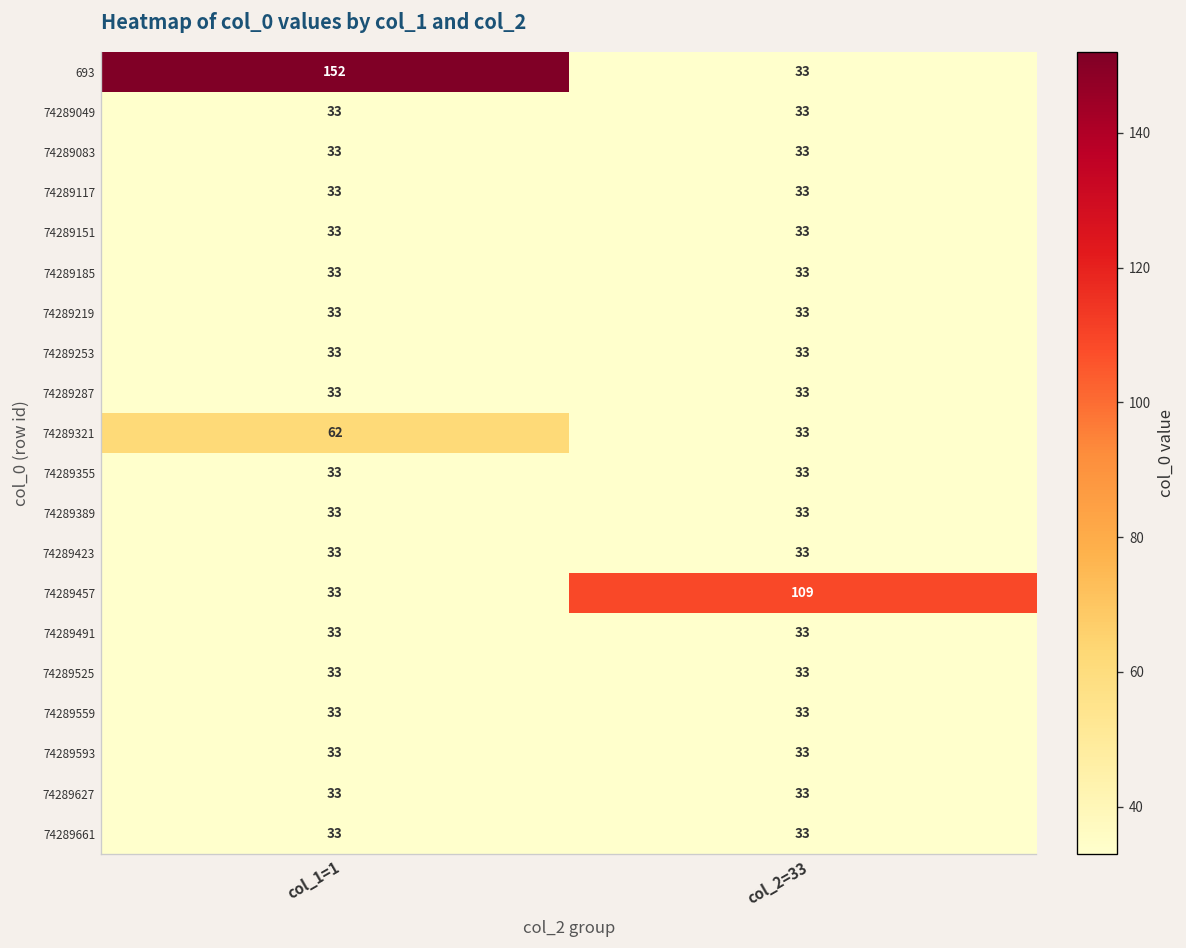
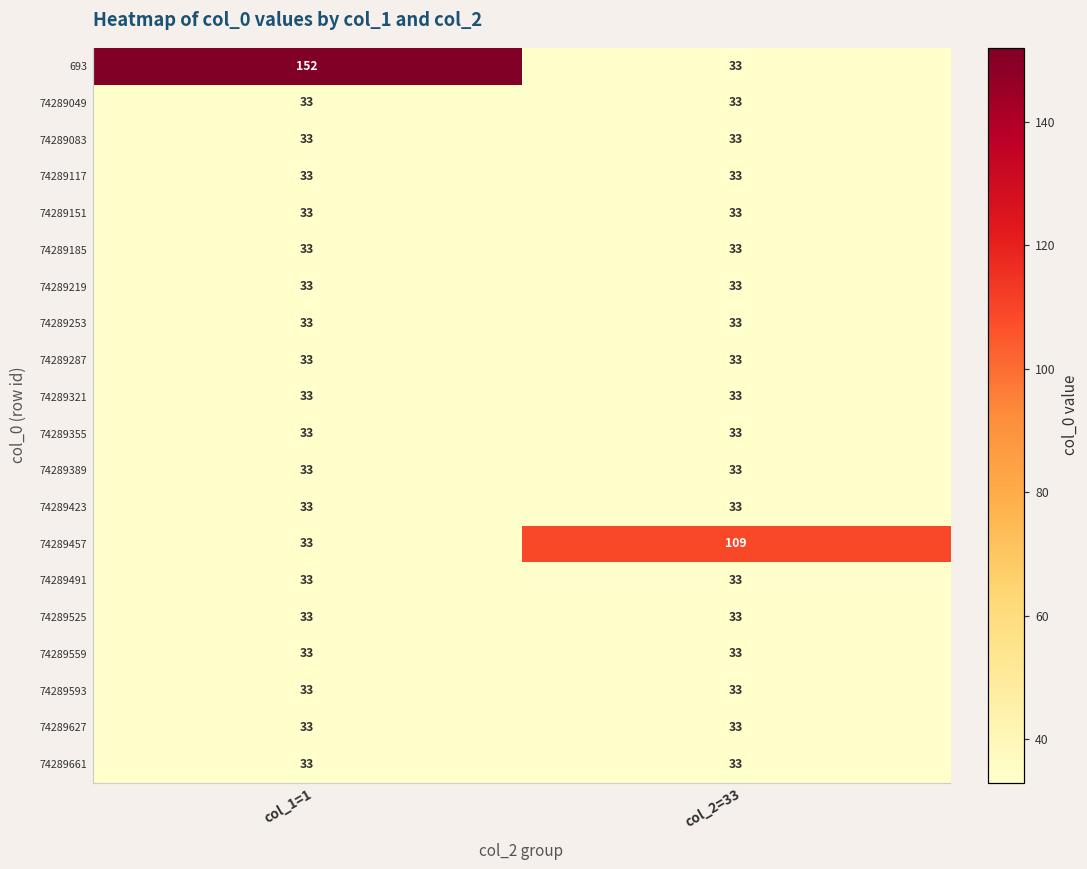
74289321, col_1=1: 62 -> 33
